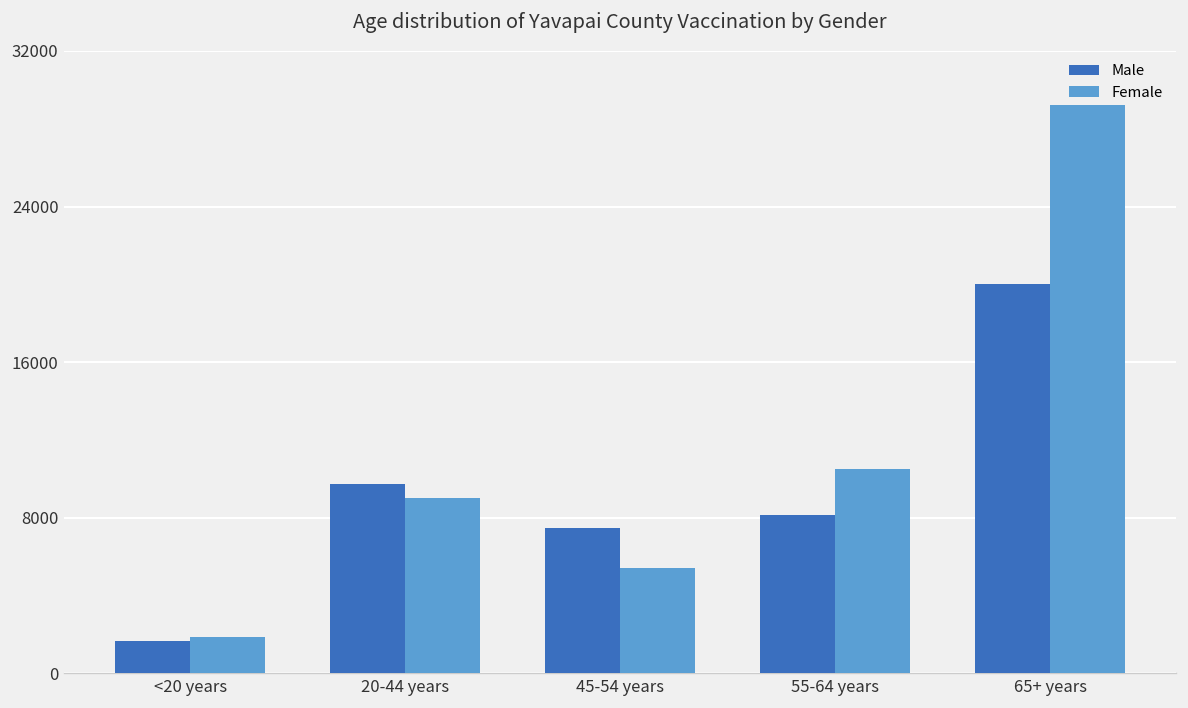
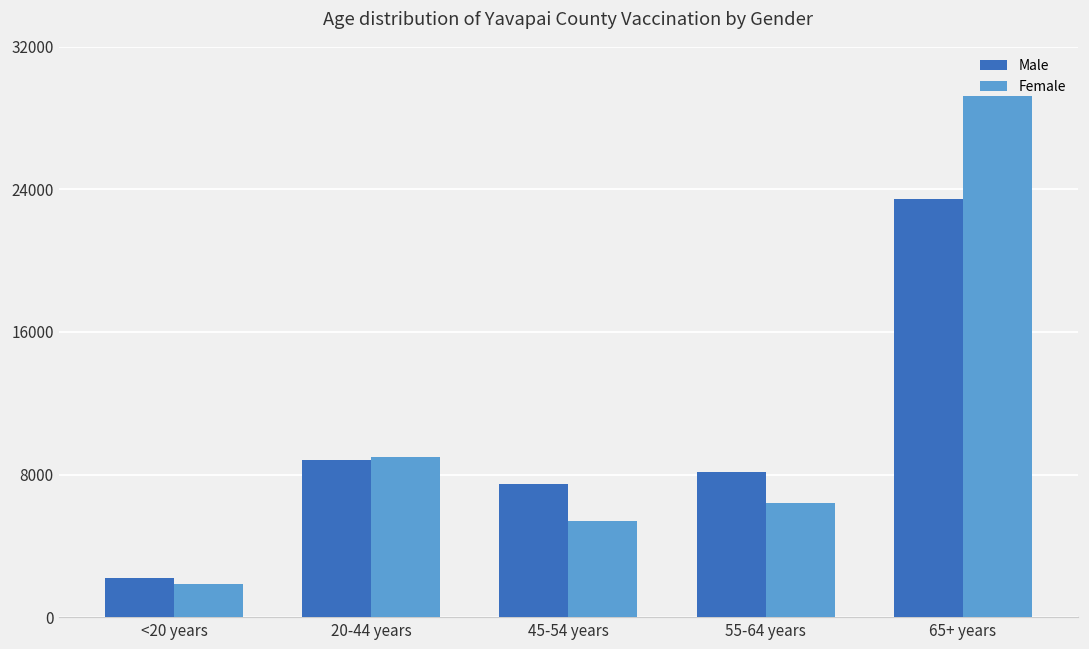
Male, <20 years: 1700 -> 2200
Male, 20-44 years: 9800 -> 8800
Female, 55-64 years: 10500 -> 6400
Male, 65+ years: 20000 -> 23400
